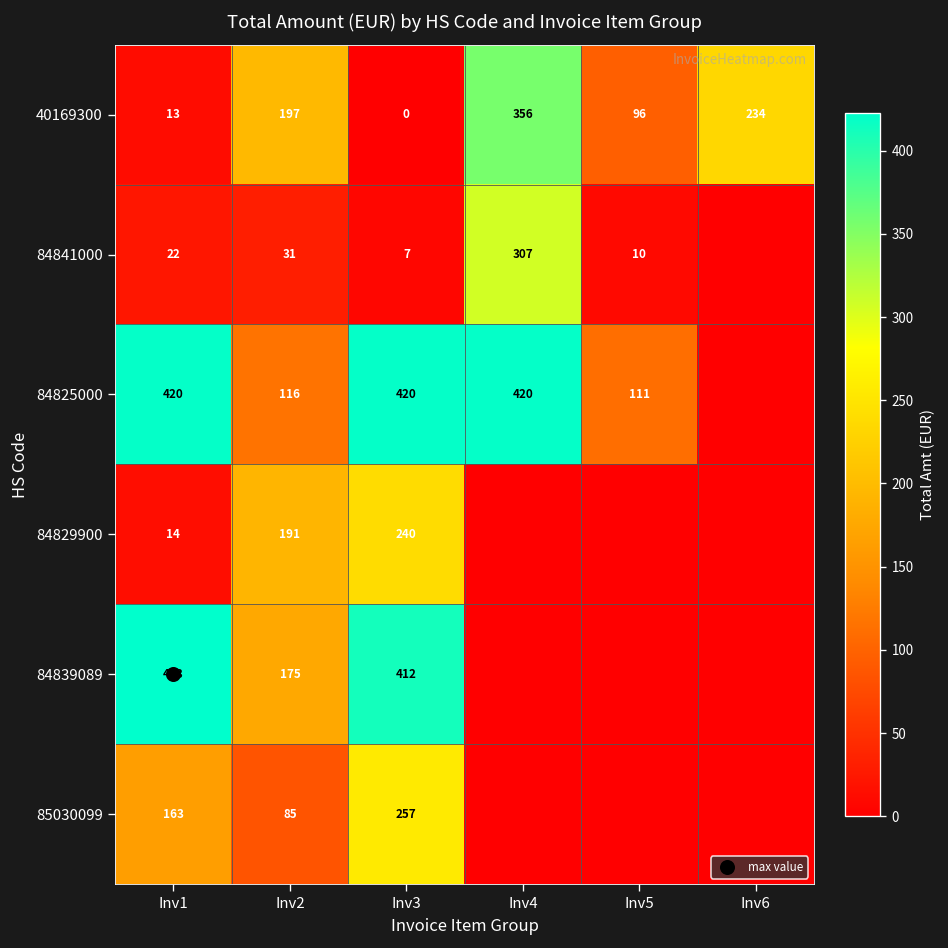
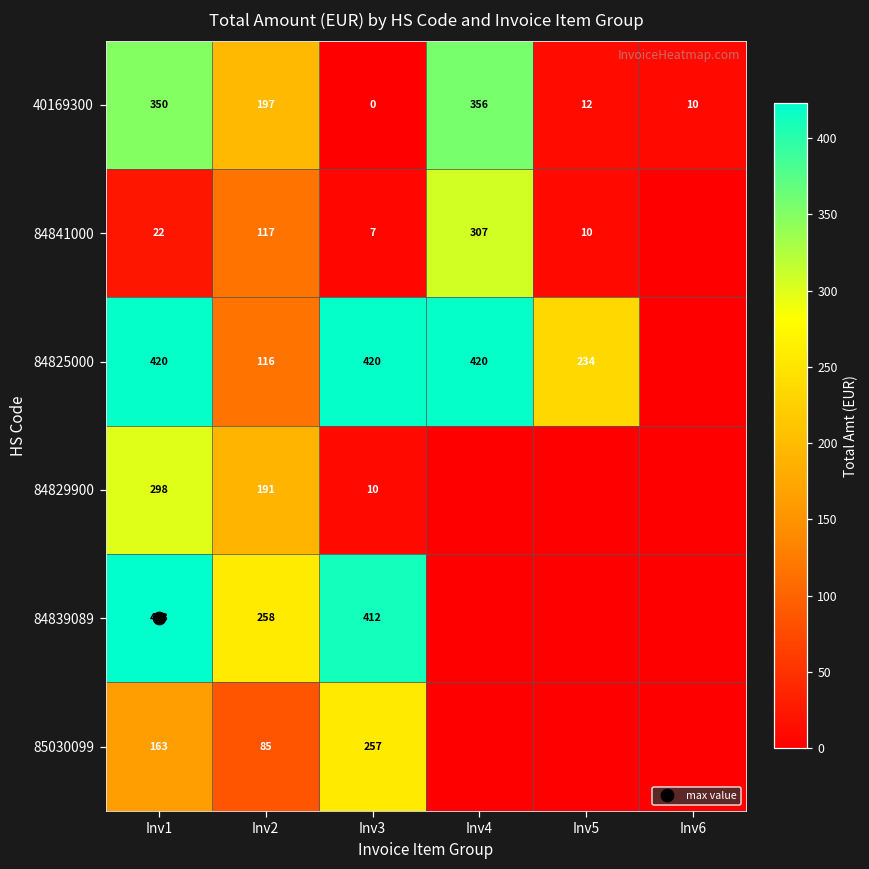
40169300, Inv1: 13 -> 350
40169300, Inv5: 96 -> 12
40169300, Inv6: 234 -> 10
84841000, Inv2: 31 -> 117
84825000, Inv5: 111 -> 234
84829900, Inv1: 14 -> 298
84829900, Inv3: 240 -> 10
84839089, Inv2: 175 -> 258
